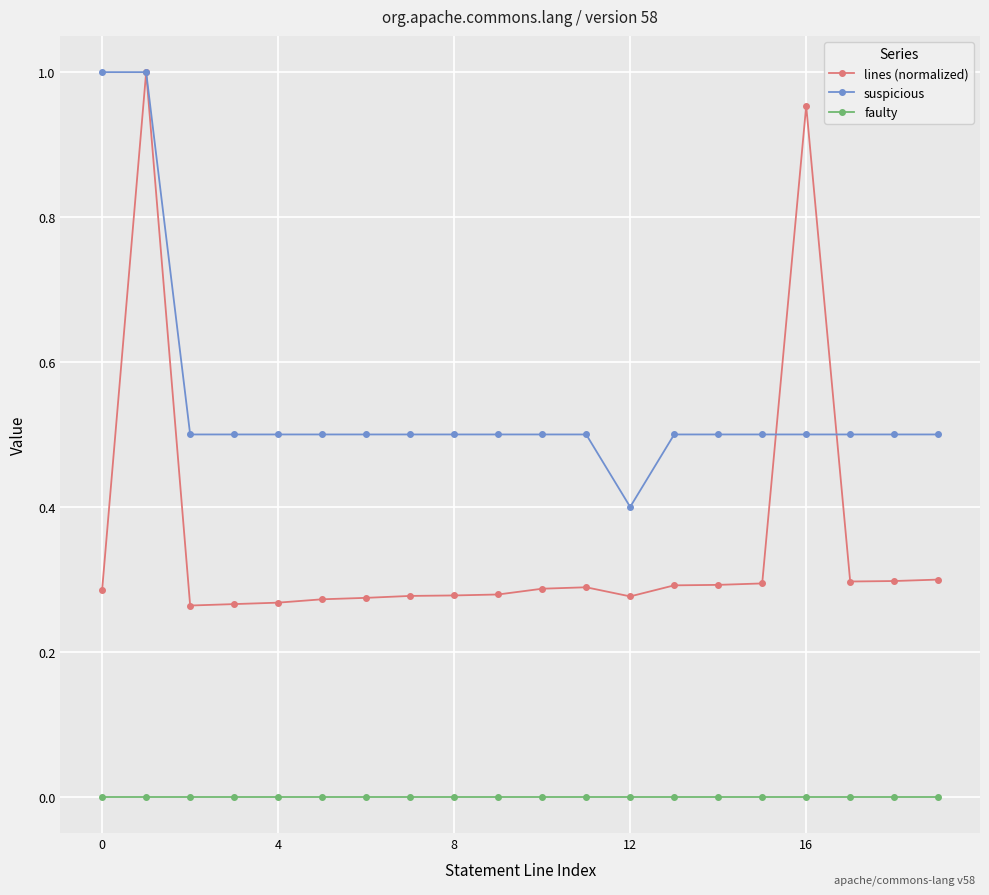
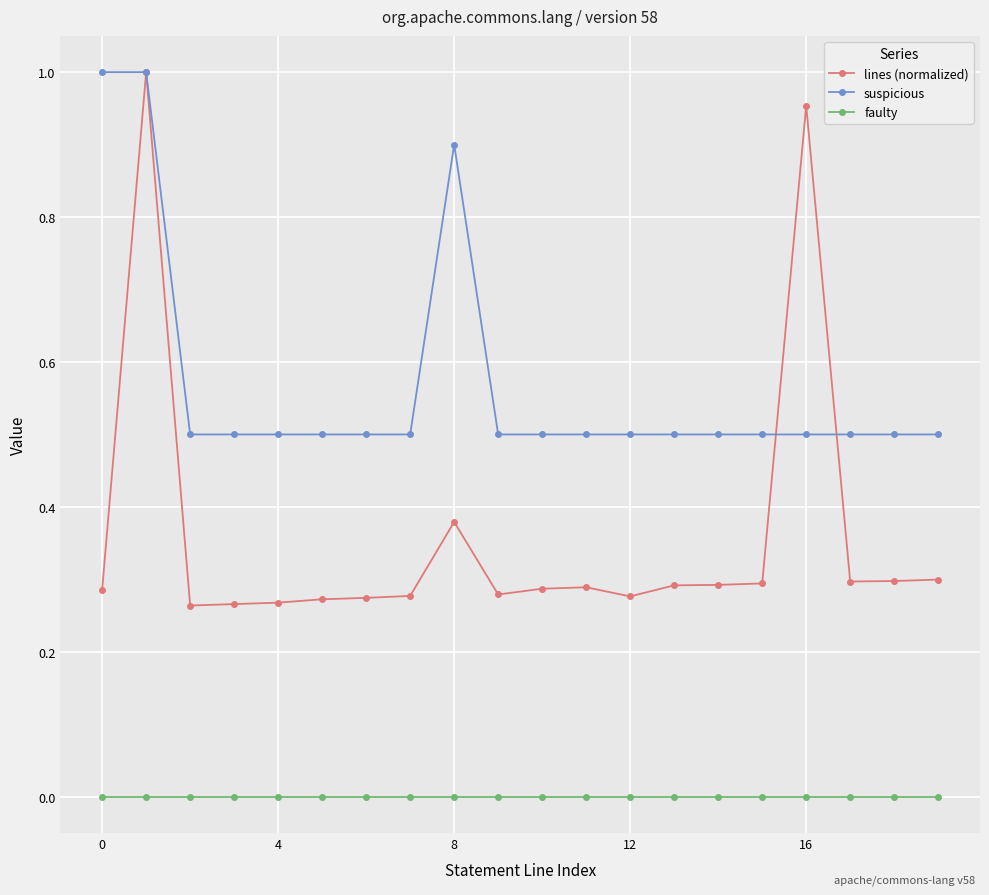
lines (normalized), 8: 0.28 -> 0.38
suspicious, 8: 0.5 -> 0.9
suspicious, 12: 0.4 -> 0.5
